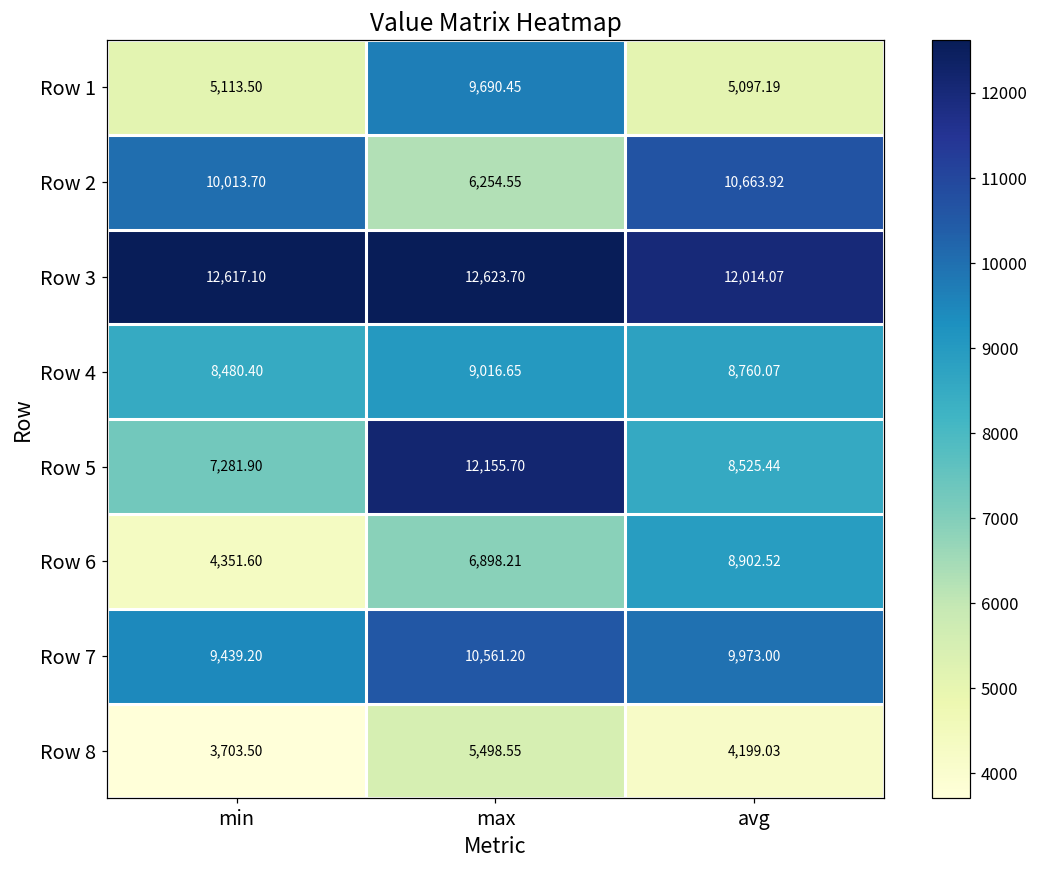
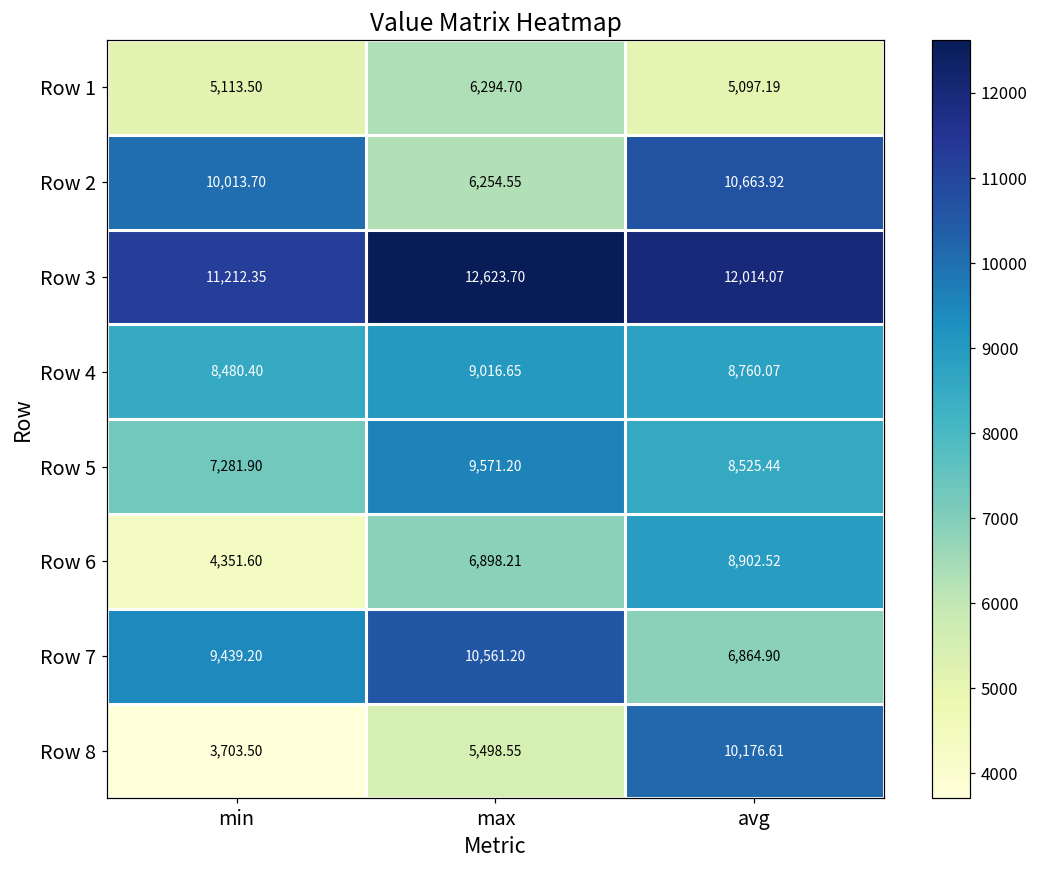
Row 1, max: 9,690.45 -> 6,294.70
Row 3, min: 12,617.10 -> 11,212.35
Row 5, max: 12,155.70 -> 9,571.20
Row 7, avg: 9,973.00 -> 6,864.90
Row 8, avg: 4,199.03 -> 10,176.61
